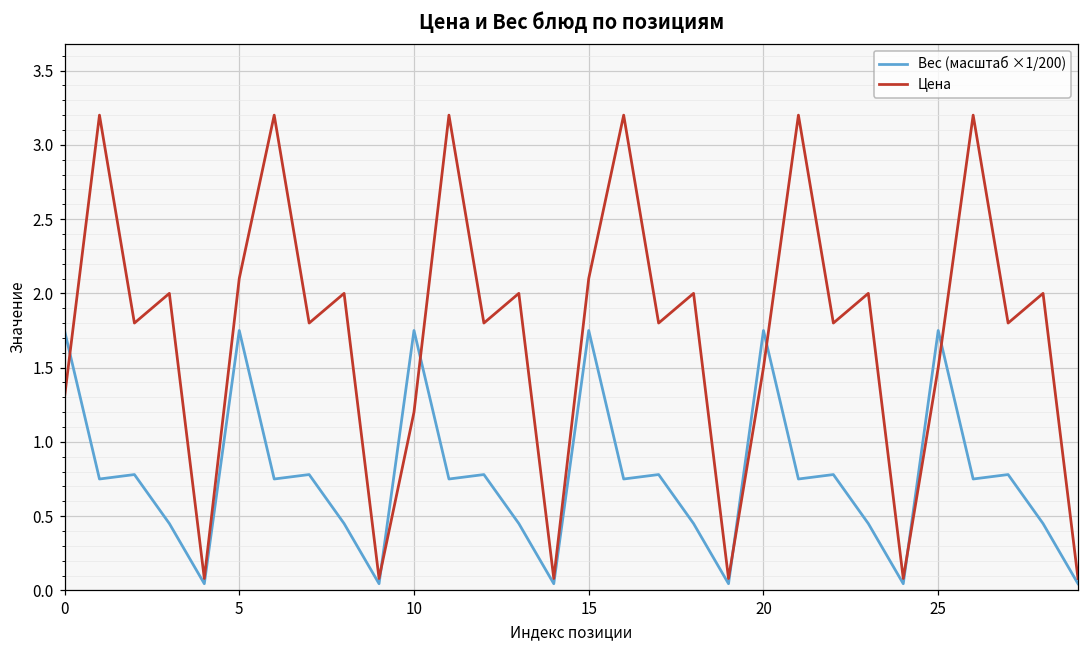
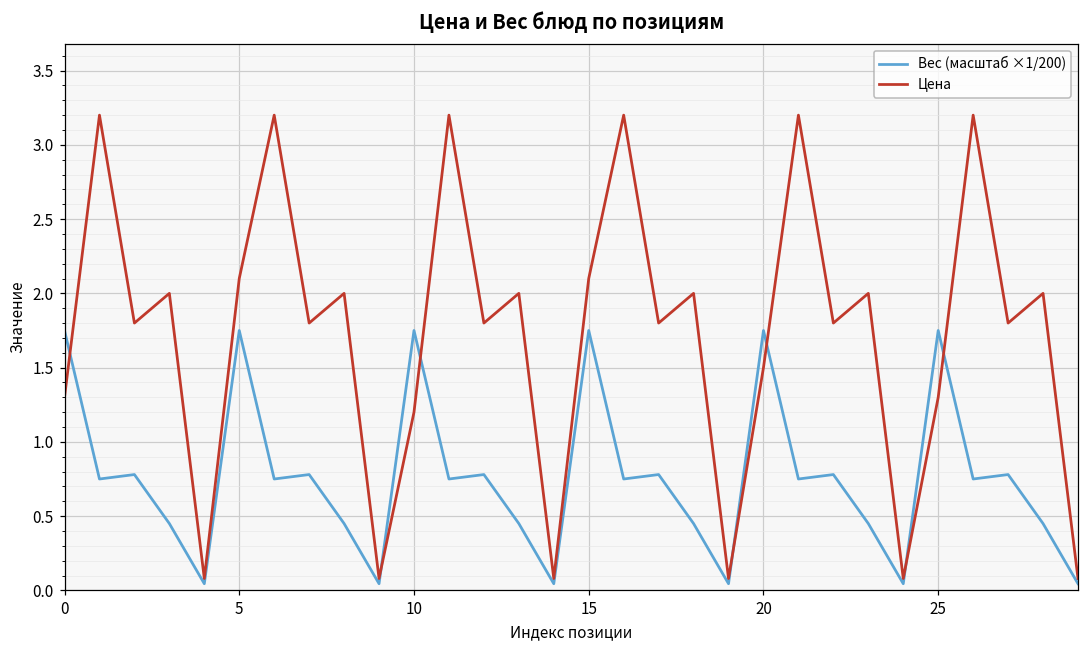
Цена, 25: 1.5 -> 1.3
